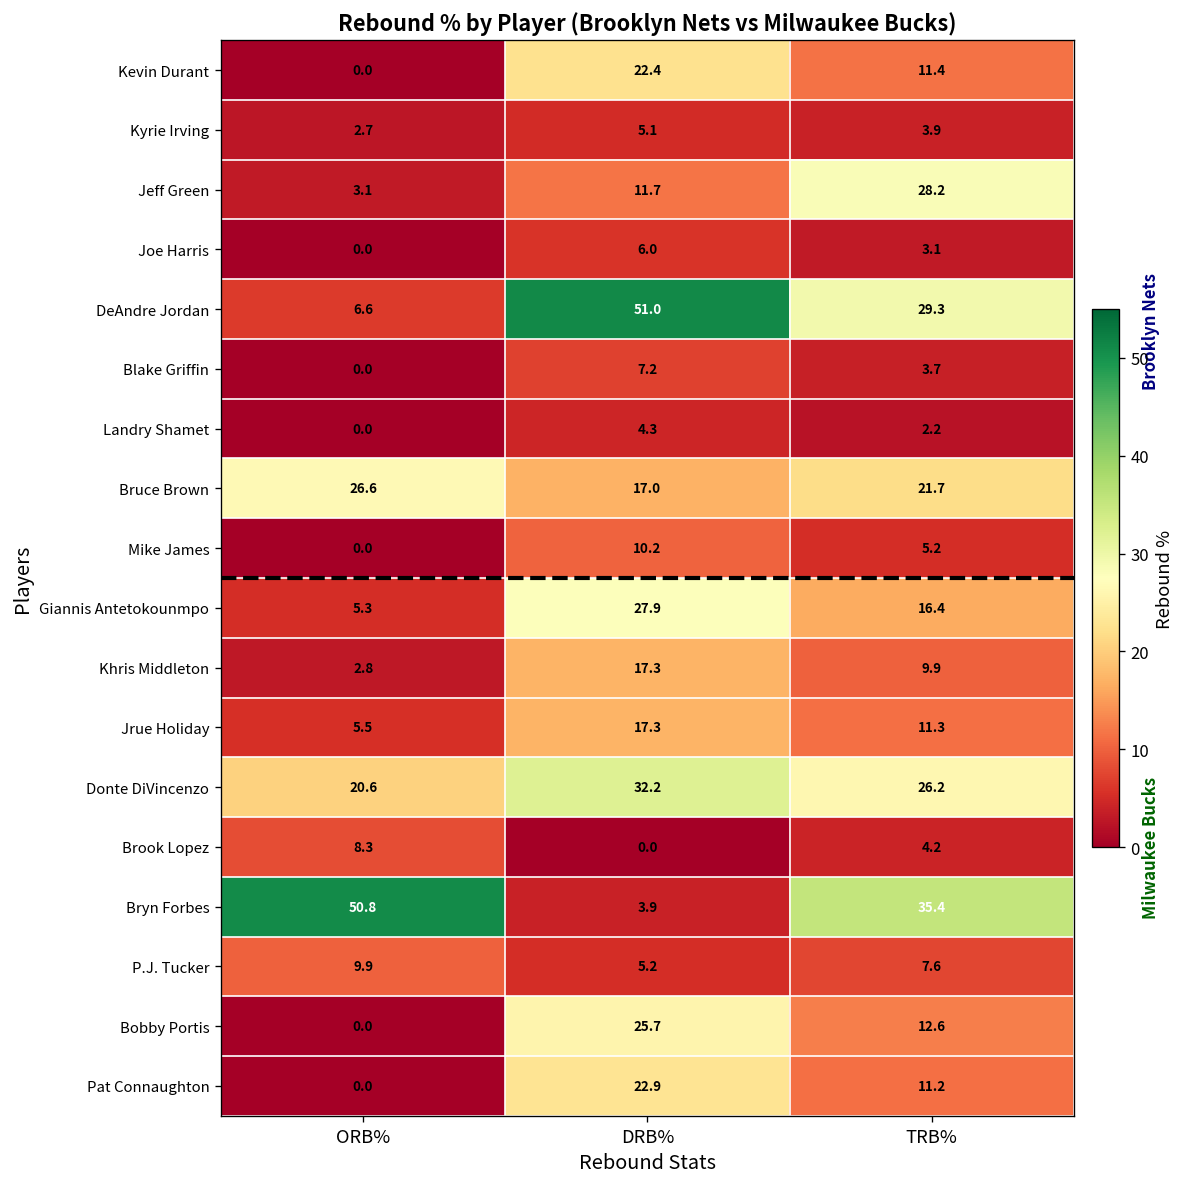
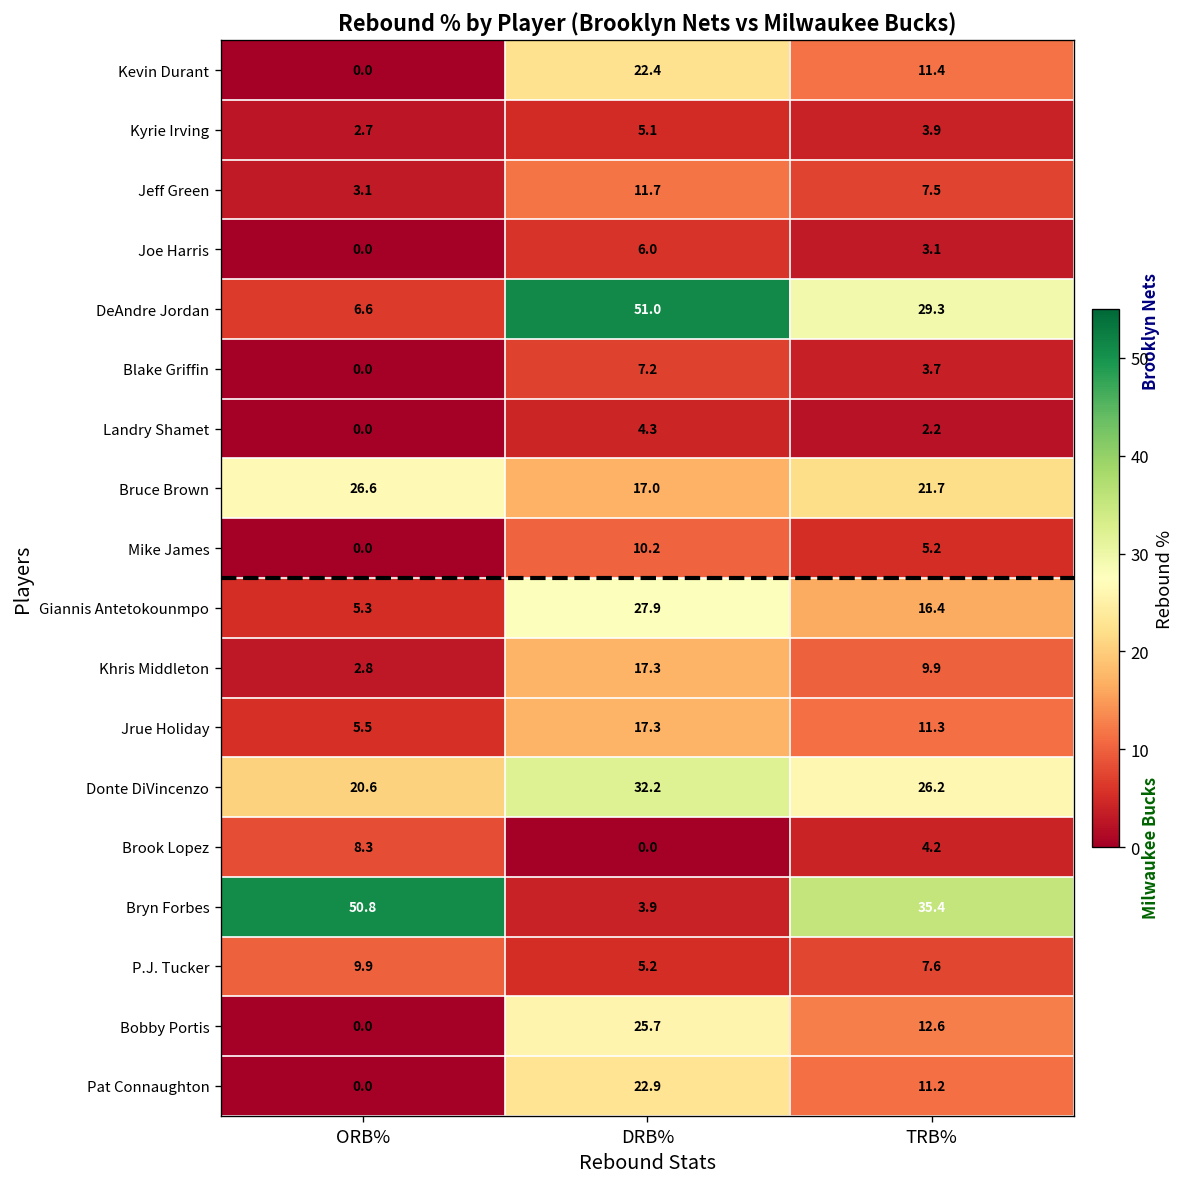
Jeff Green, TRB%: 28.2 -> 7.5
